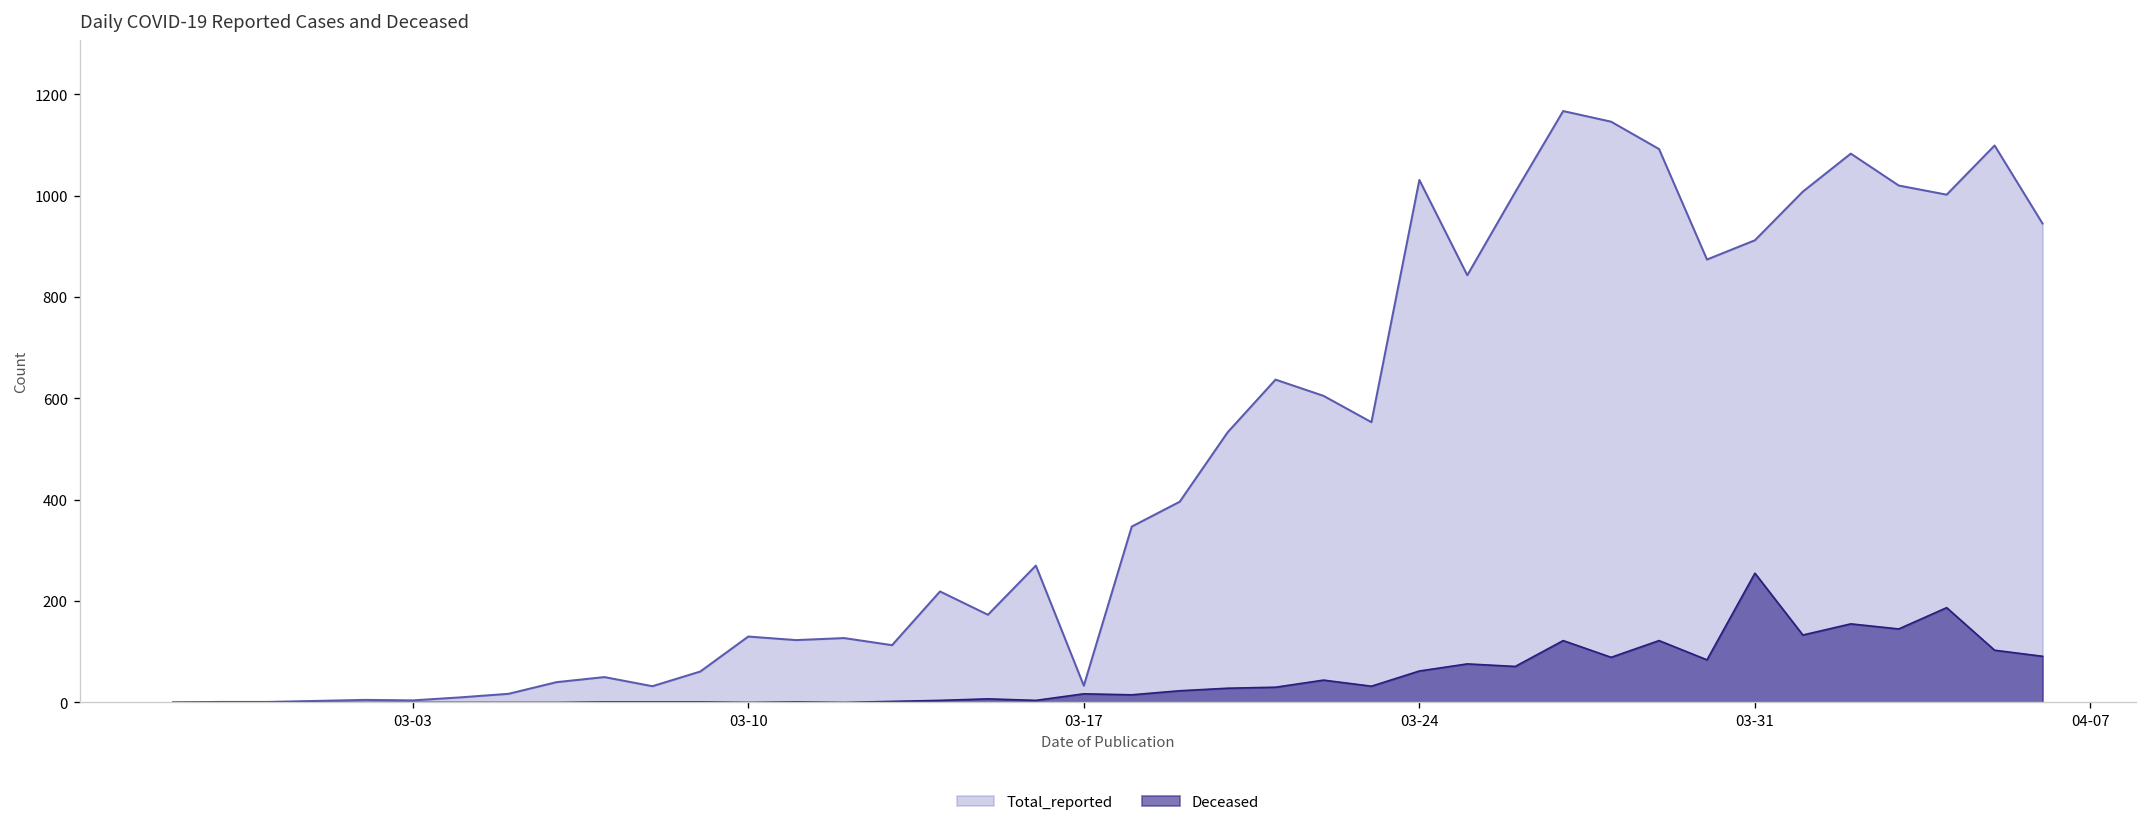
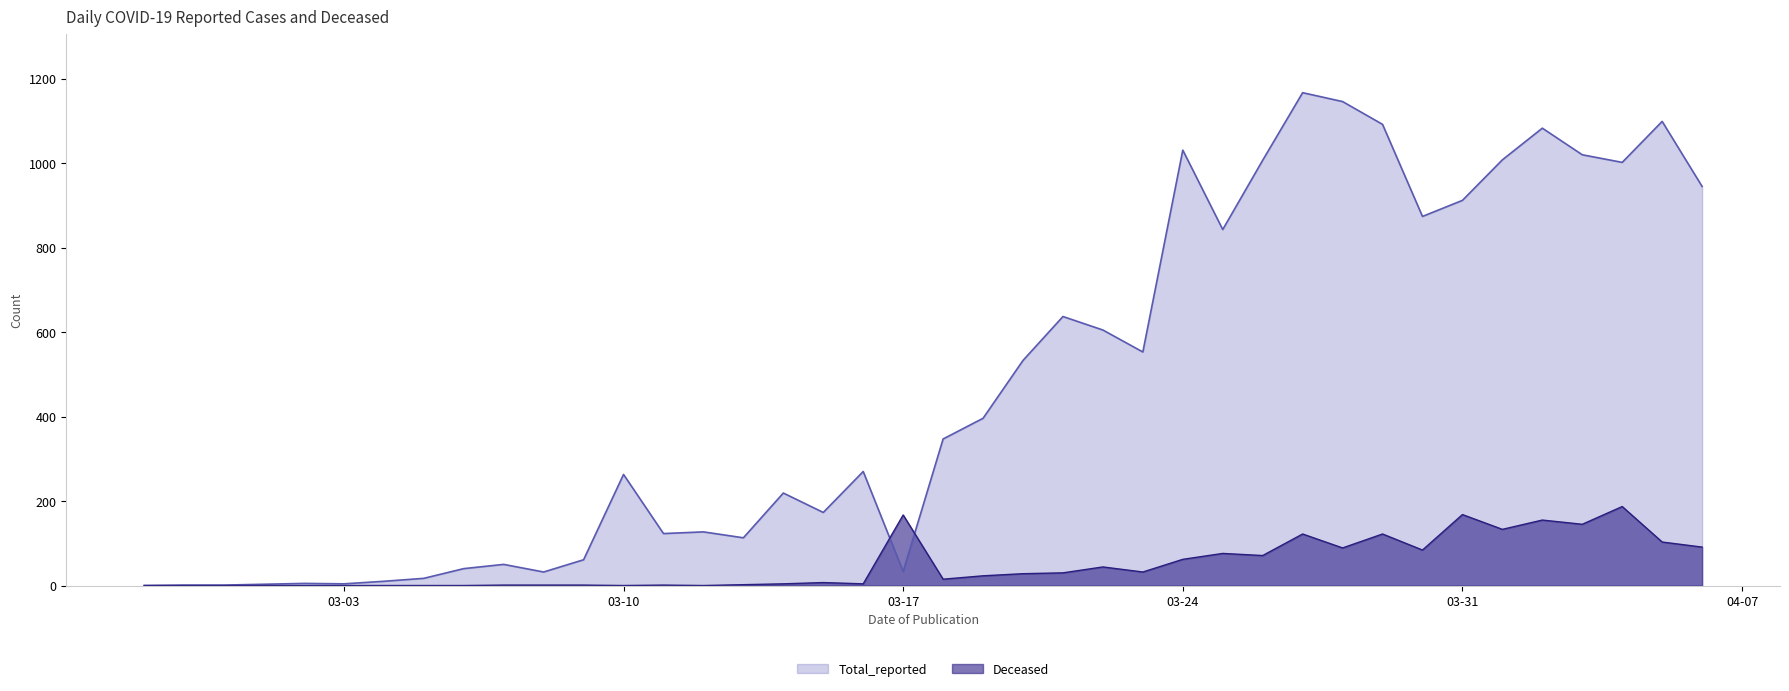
Total_reported, 03-10: 130 -> 260
Deceased, 03-17: 20 -> 170
Deceased, 03-31: 260 -> 170
